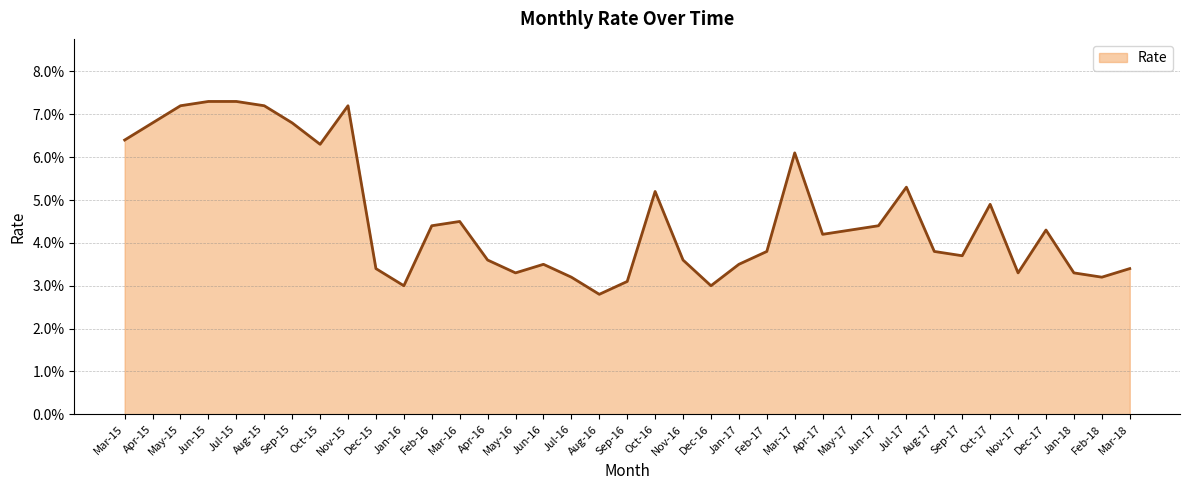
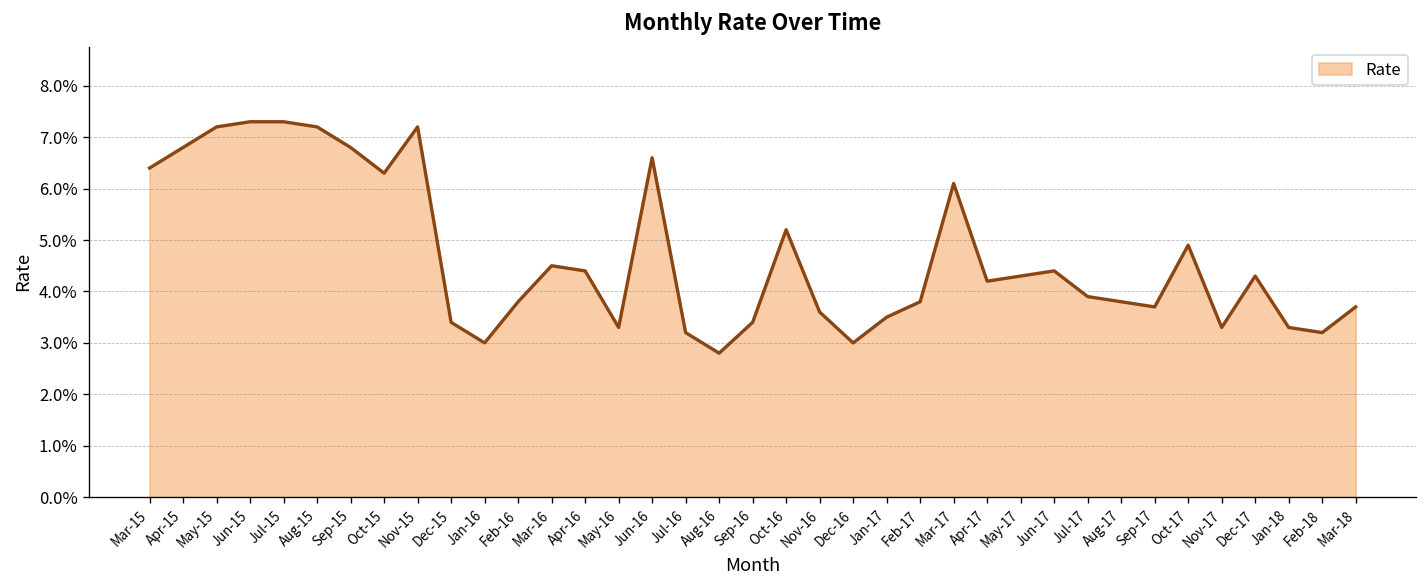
Feb-16: 4.4% -> 3.8%
Apr-16: 3.6% -> 4.4%
Jun-16: 3.5% -> 6.6%
Sep-16: 3.1% -> 3.4%
Jul-17: 5.3% -> 3.9%
Mar-18: 3.4% -> 3.7%
